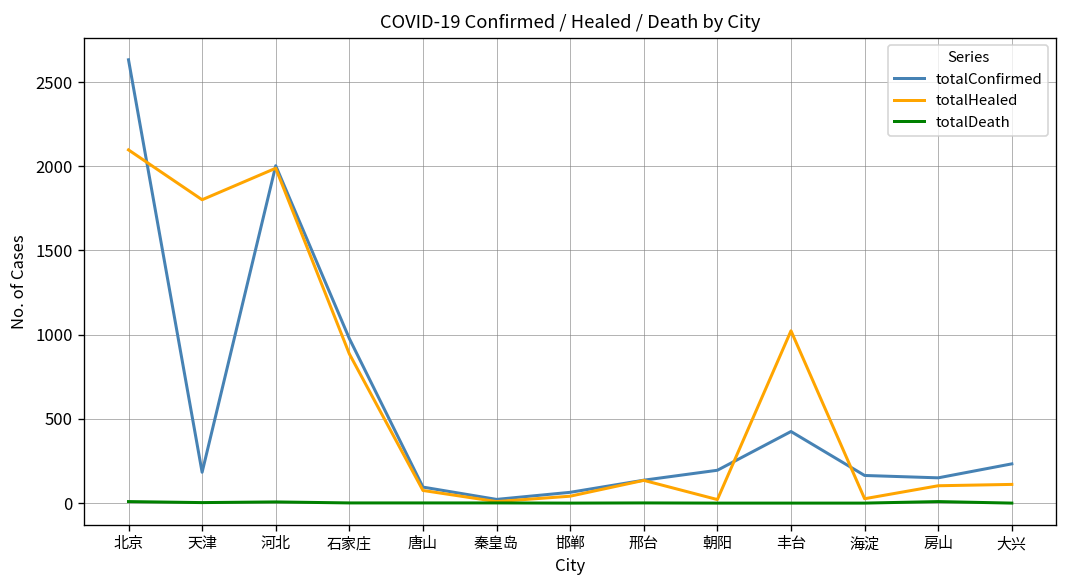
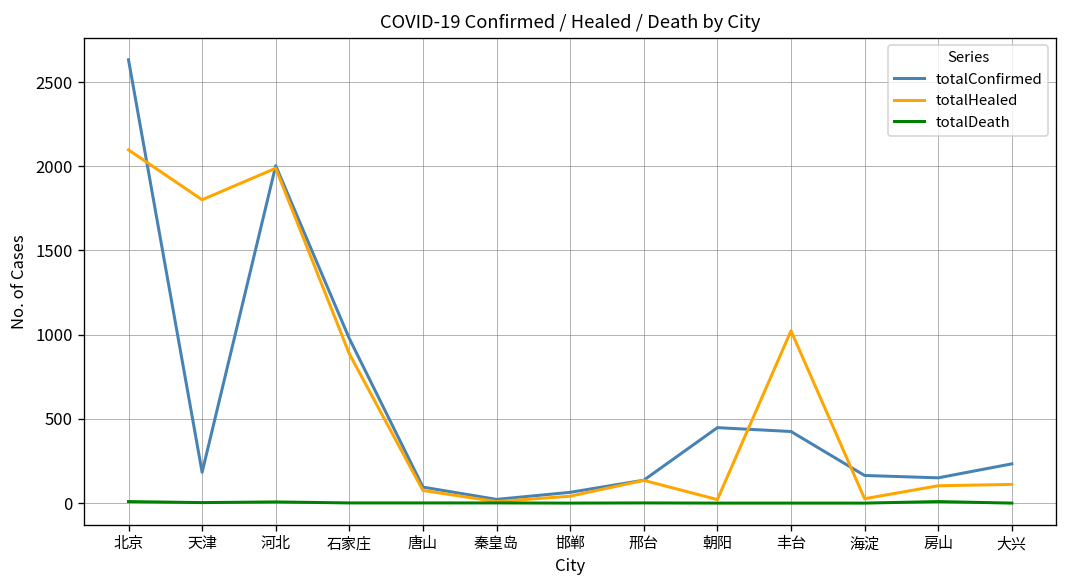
totalConfirmed, 朝阳: 200 -> 450
